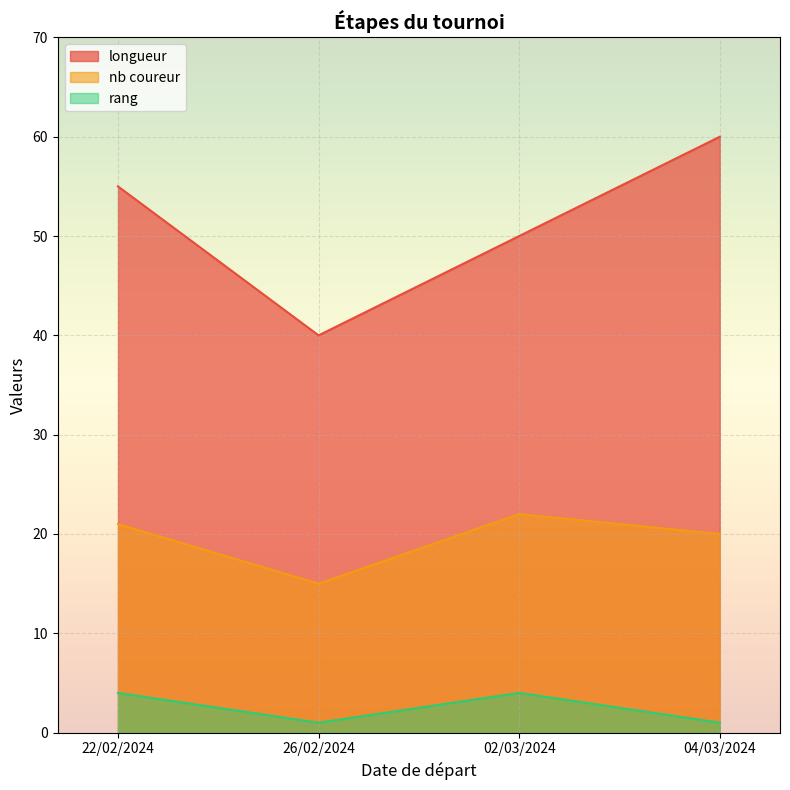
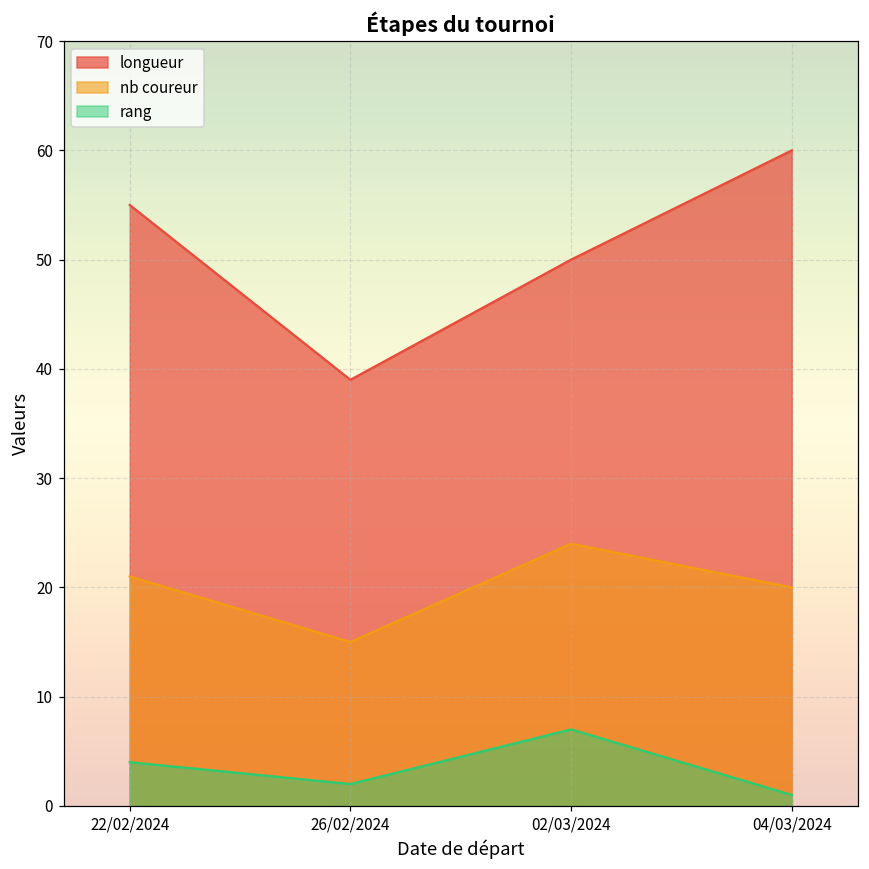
longueur, 26/02/2024: 40 -> 39
rang, 26/02/2024: 1 -> 2
nb coureur, 02/03/2024: 22 -> 24
rang, 02/03/2024: 4 -> 7
